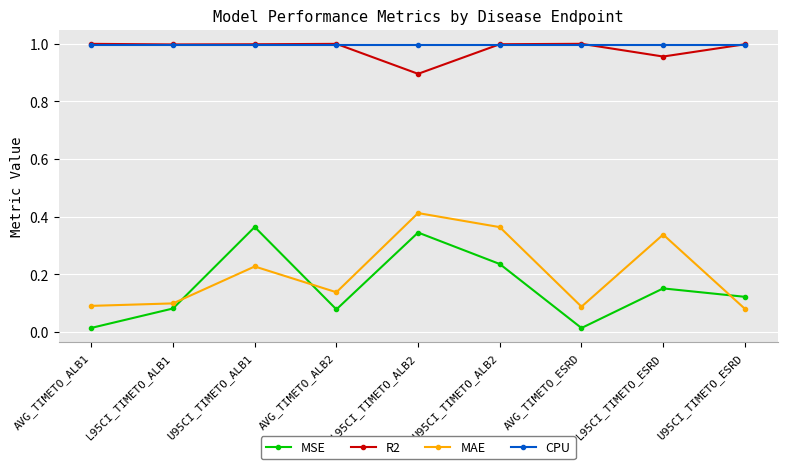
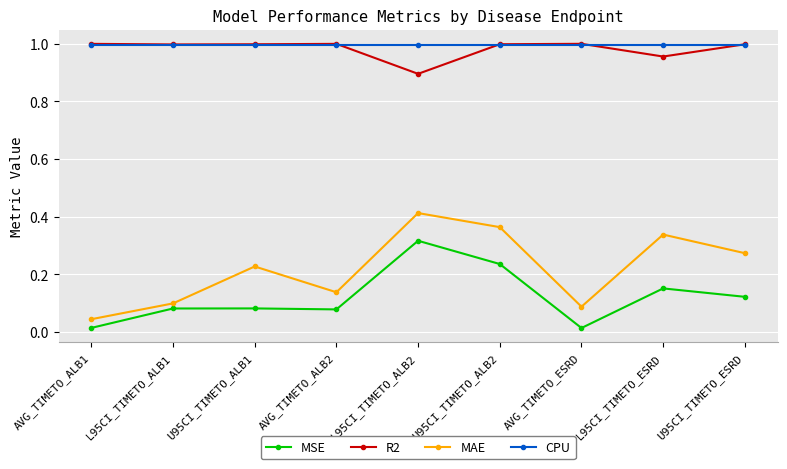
MAE, AVG_TIMETO_ALB1: 0.09 -> 0.04
MSE, U95CI_TIMETO_ALB1: 0.36 -> 0.08
MSE, L95CI_TIMETO_ALB2: 0.35 -> 0.32
MAE, U95CI_TIMETO_ESRD: 0.08 -> 0.27
